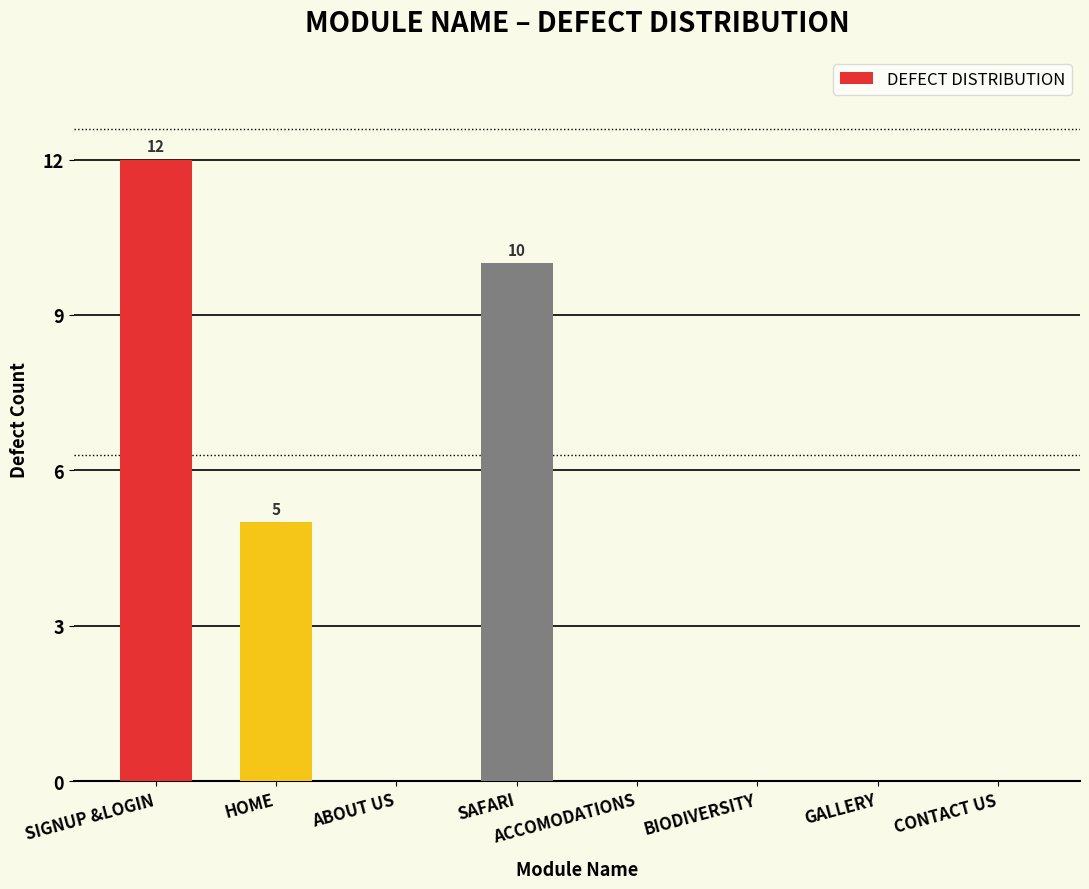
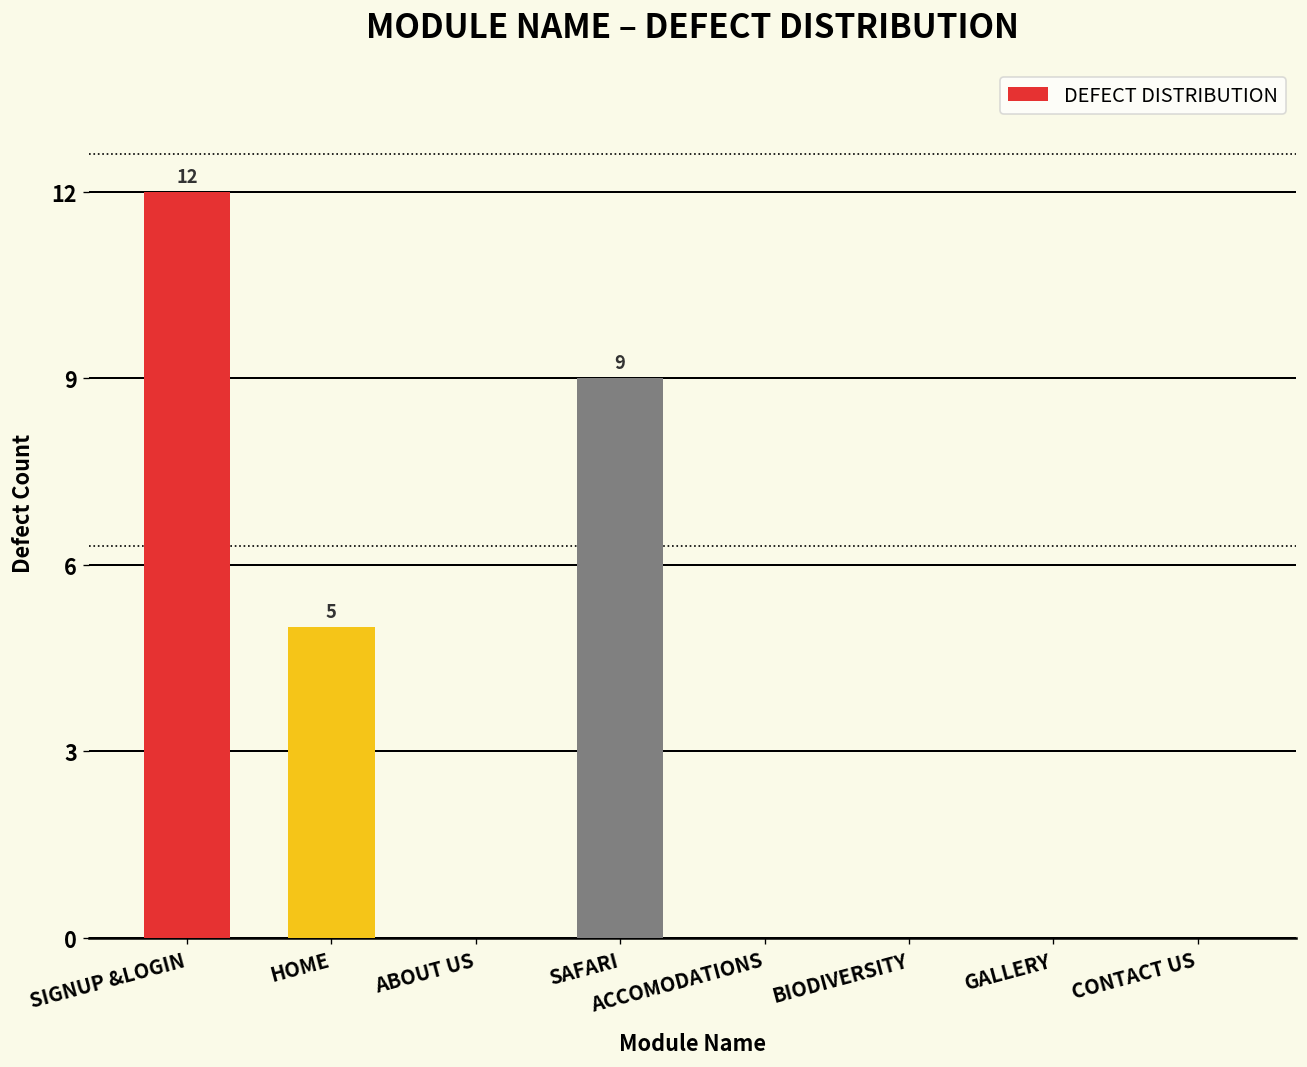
SAFARI: 10 -> 9
